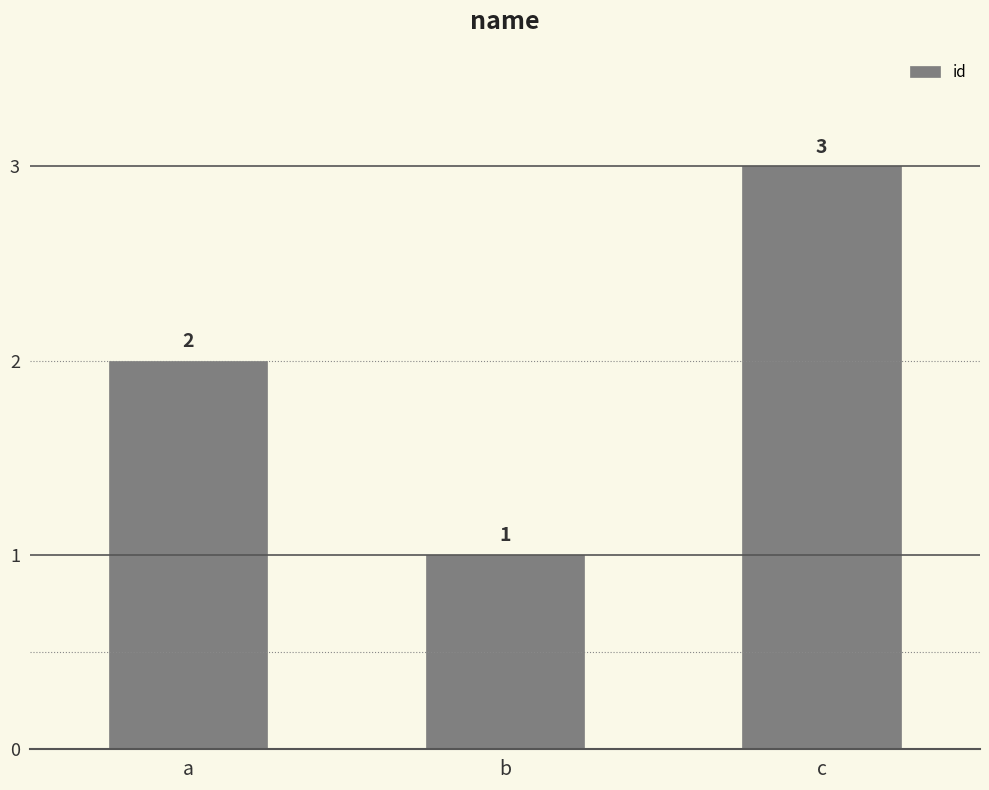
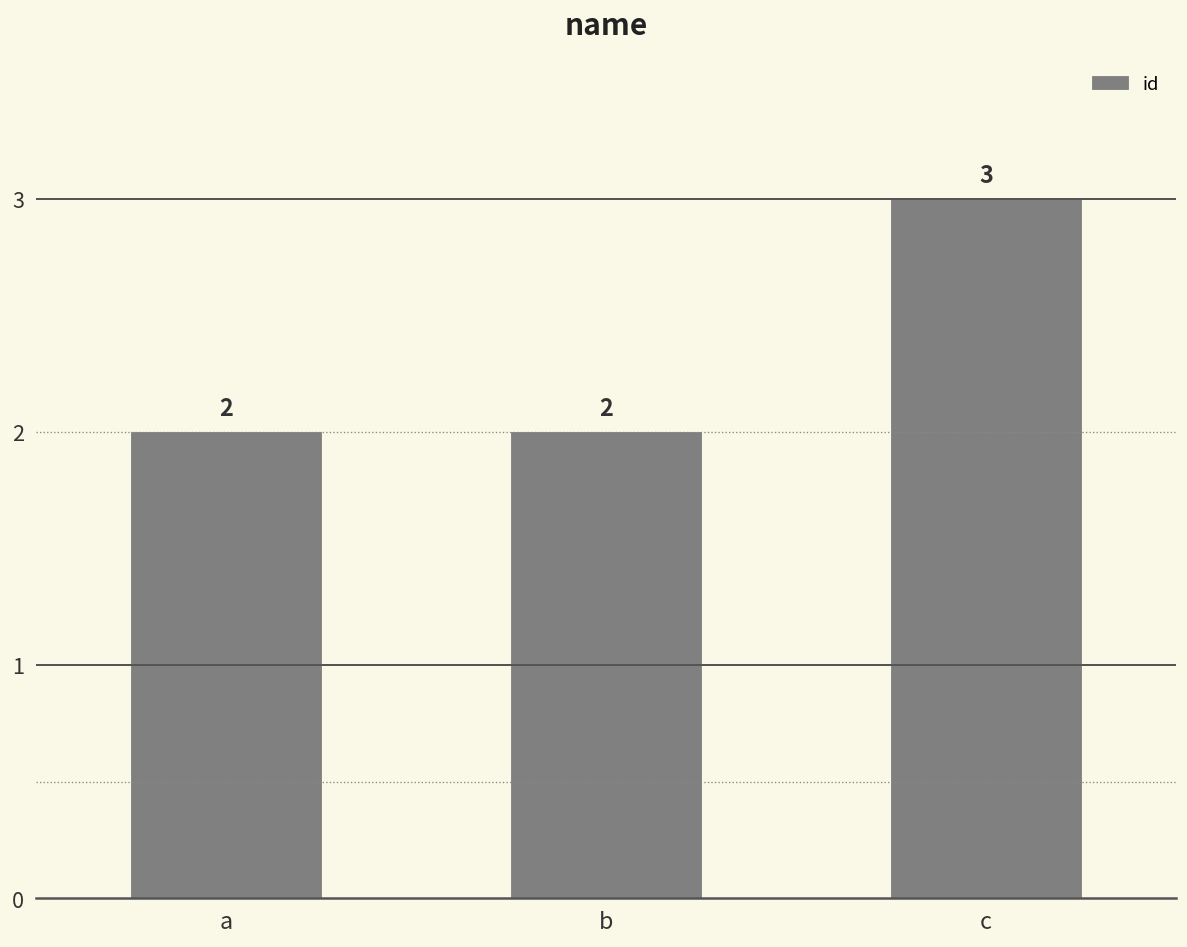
b: 1 -> 2
